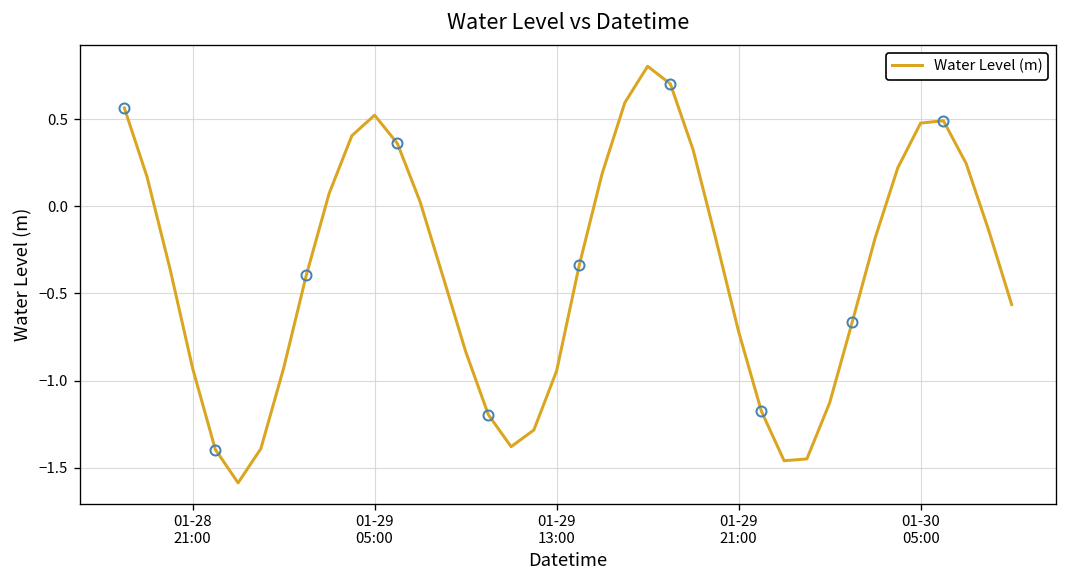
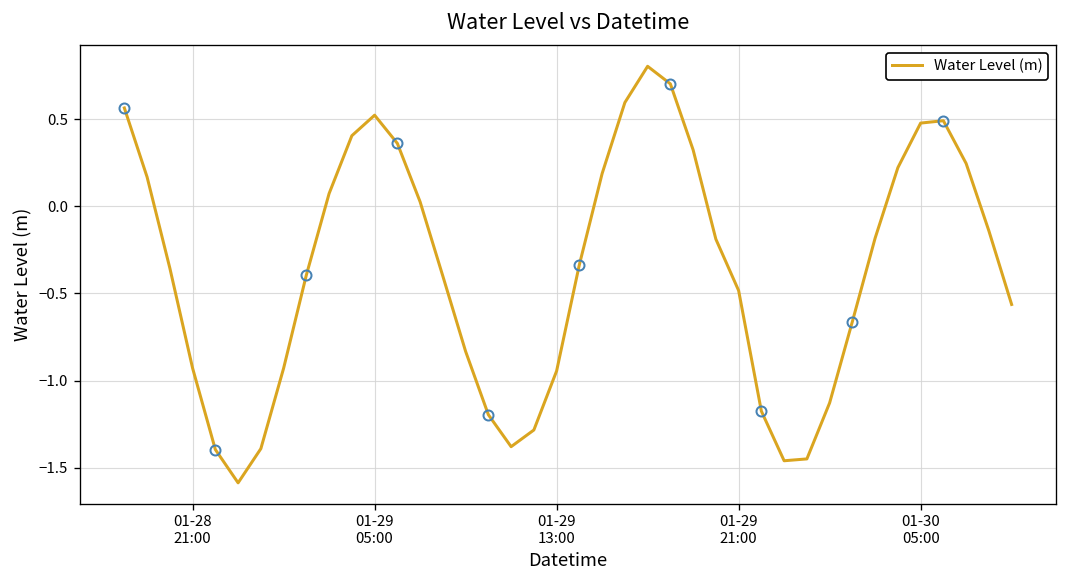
Water Level (m), 01-29 21:00: -0.72 -> -0.48
